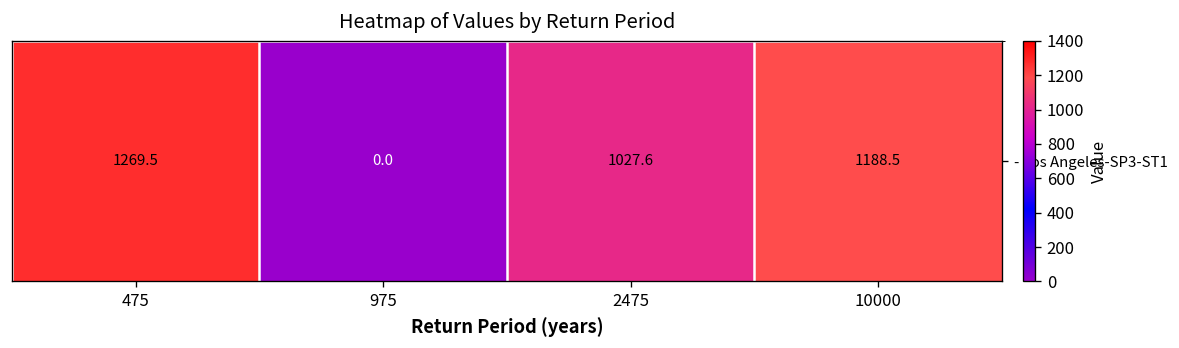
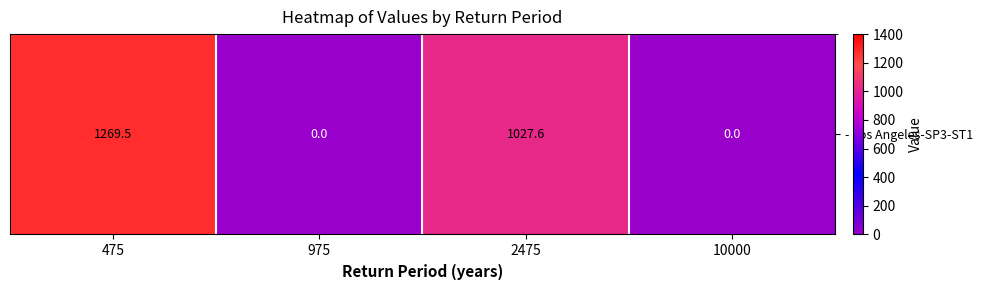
- Los Angeles-SP3-ST1, 10000: 1188.5 -> 0.0
